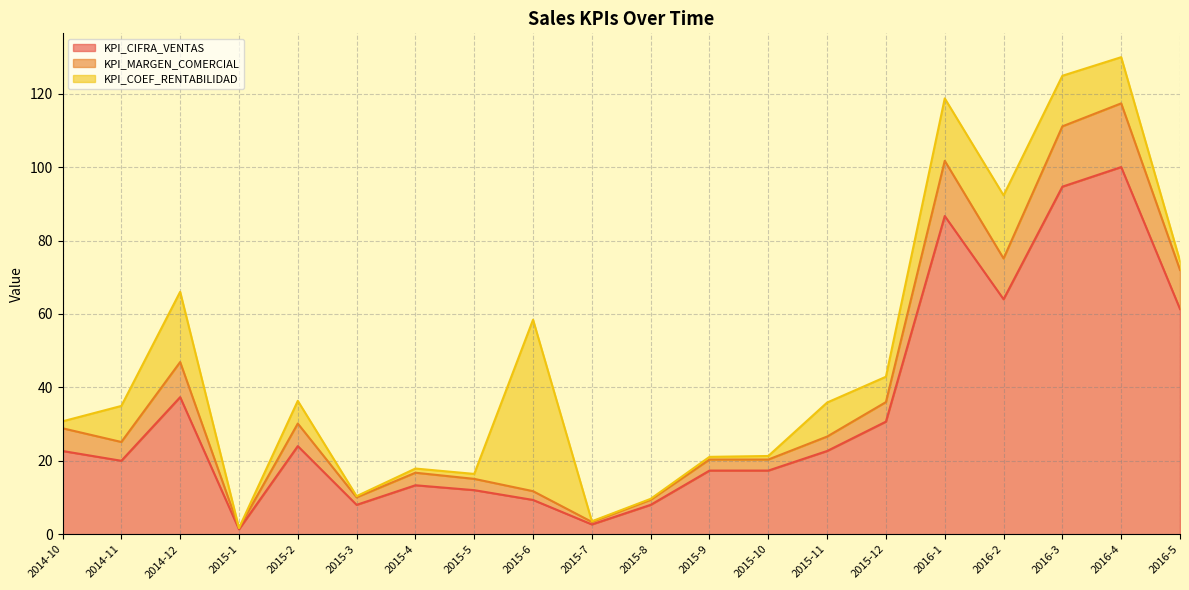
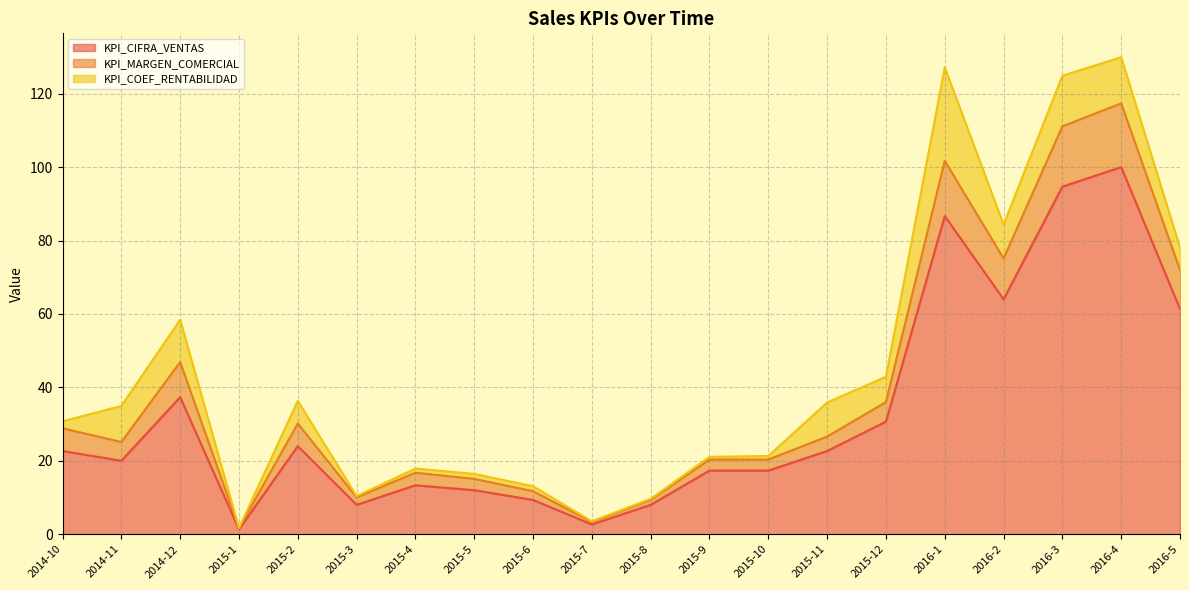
KPI_COEF_RENTABILIDAD, 2014-12: 19 -> 12
KPI_COEF_RENTABILIDAD, 2015-6: 47 -> 1
KPI_COEF_RENTABILIDAD, 2016-1: 17 -> 25
KPI_COEF_RENTABILIDAD, 2016-2: 17 -> 9
KPI_COEF_RENTABILIDAD, 2016-5: 2 -> 6
